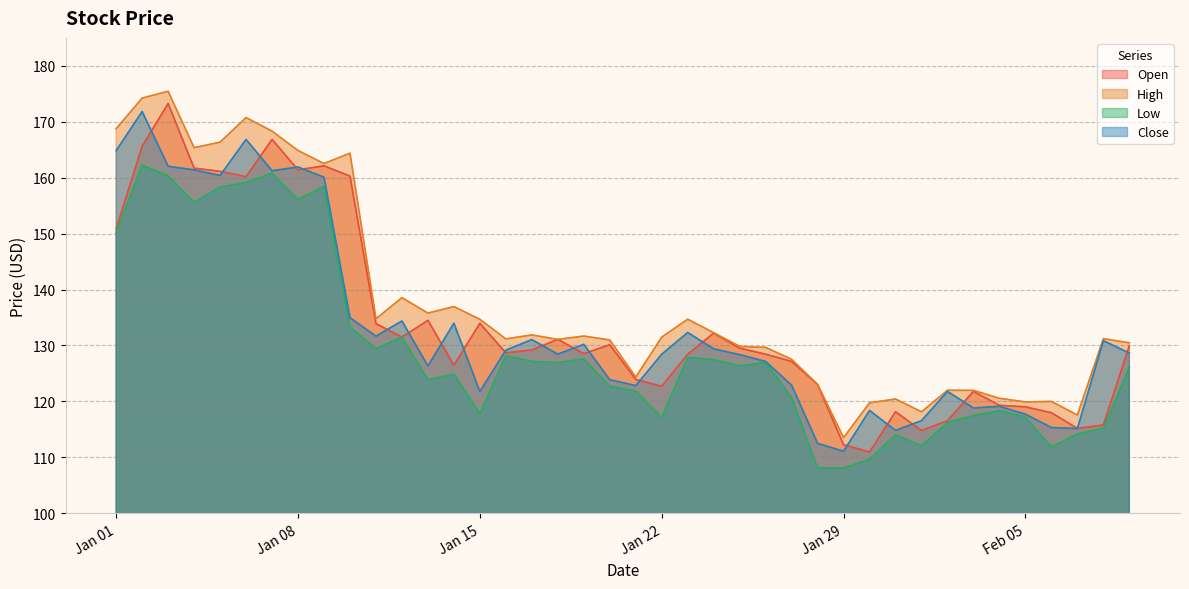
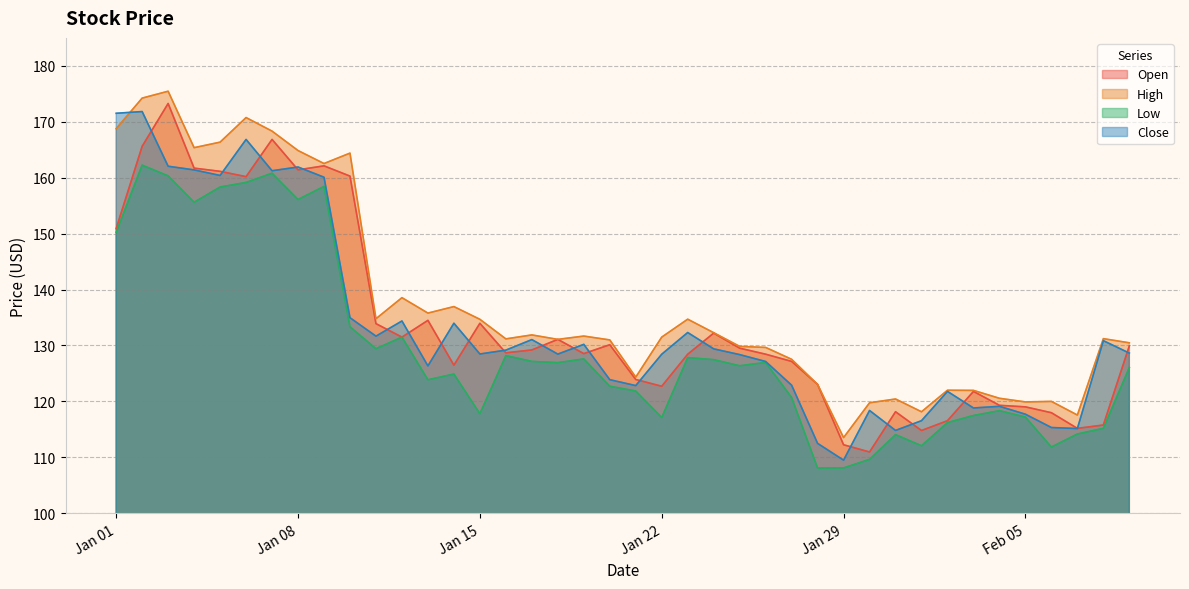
Close, Jan 01: 165 -> 172
Close, Jan 15: 122 -> 128
Close, Jan 29: 111 -> 109
